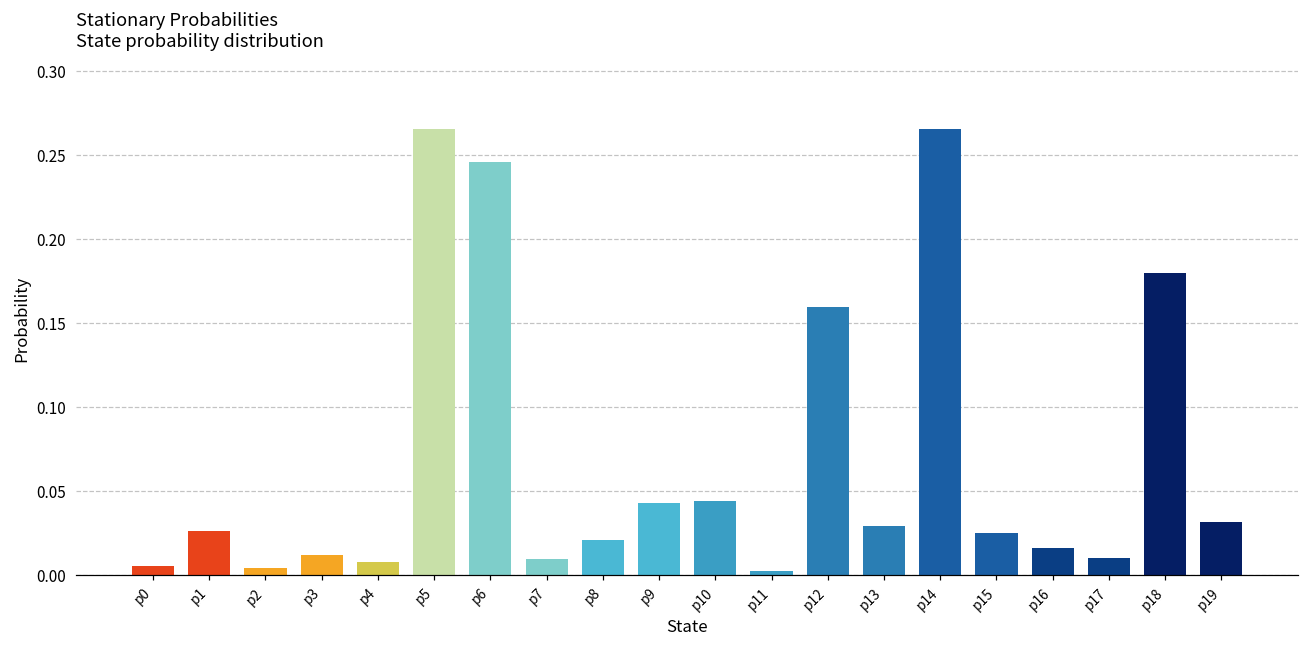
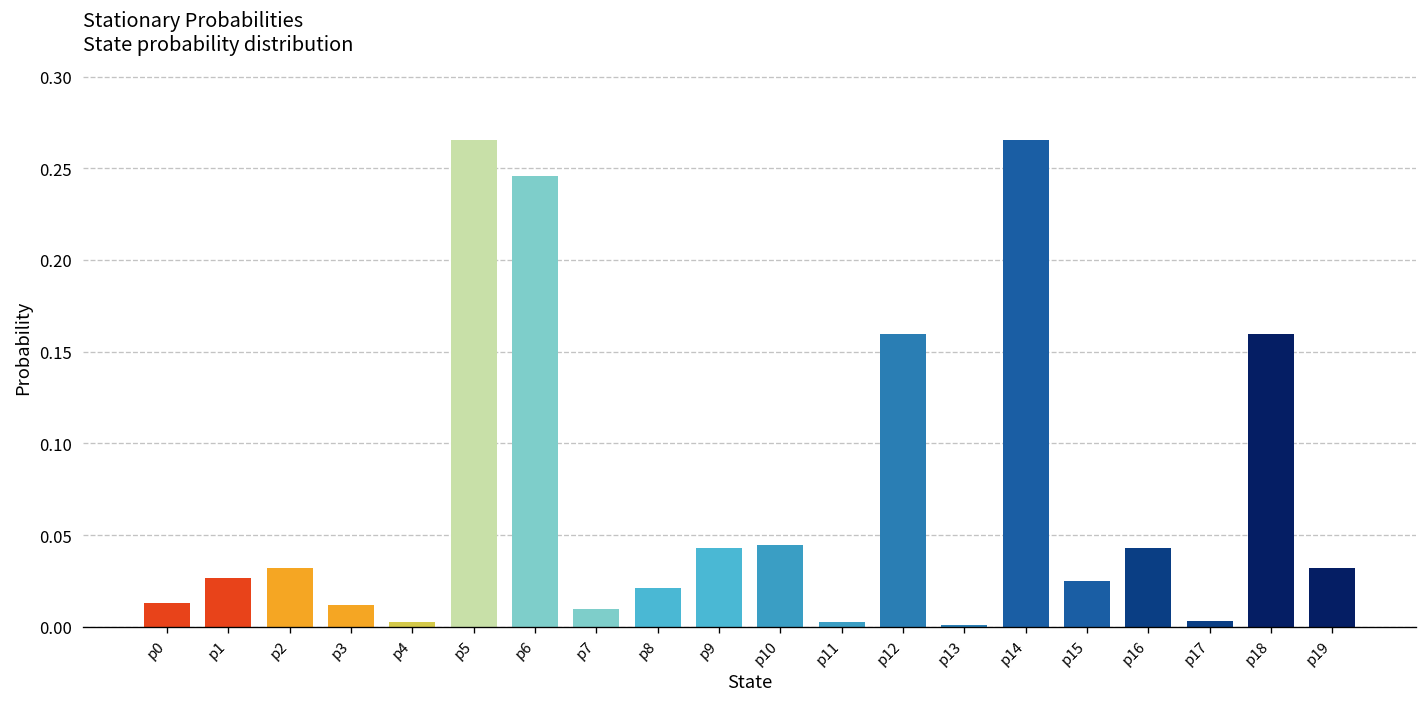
p0: 0.006 -> 0.013
p2: 0.005 -> 0.032
p4: 0.008 -> 0.003
p13: 0.030 -> 0.001
p16: 0.016 -> 0.043
p17: 0.011 -> 0.003
p18: 0.180 -> 0.160
